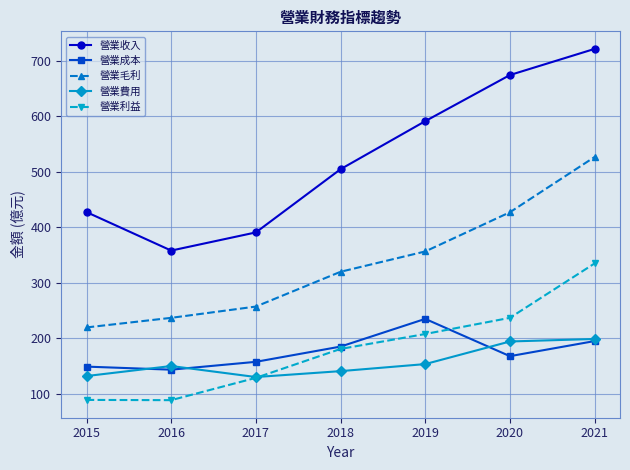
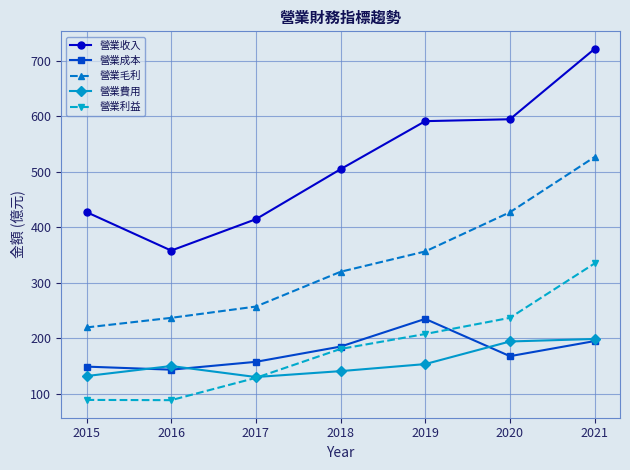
營業收入, 2017: 390 -> 410
營業收入, 2020: 670 -> 590
